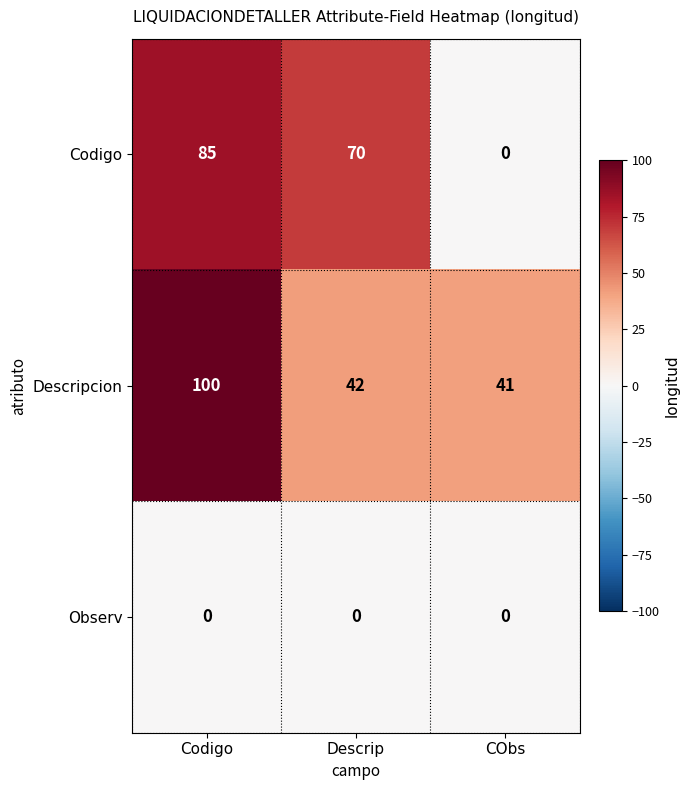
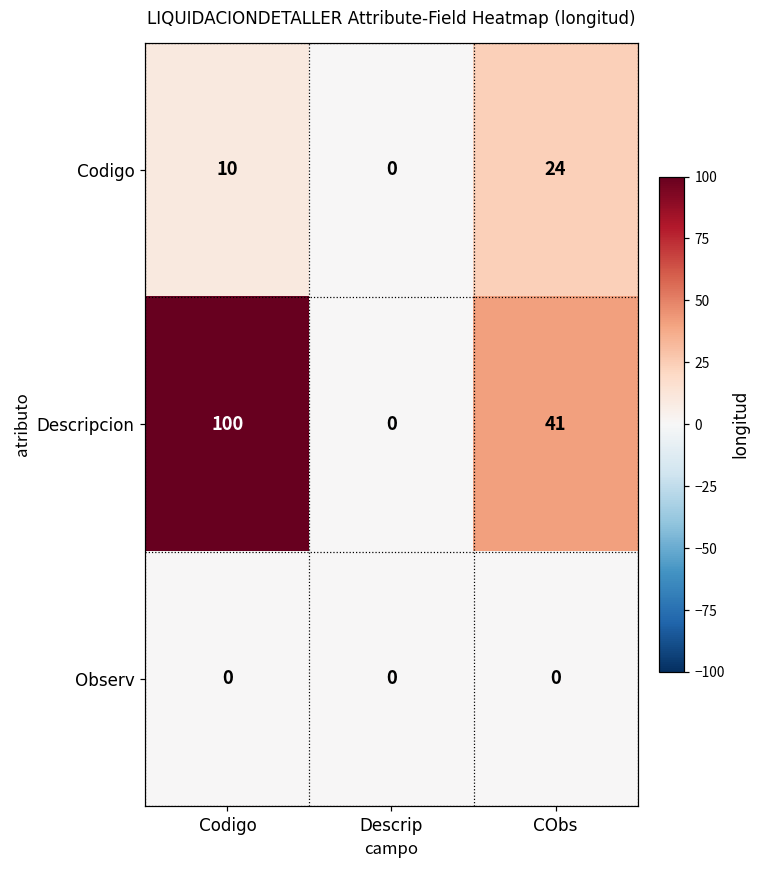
Codigo, Codigo: 85 -> 10
Codigo, Descrip: 70 -> 0
Codigo, CObs: 0 -> 24
Descripcion, Descrip: 42 -> 0
